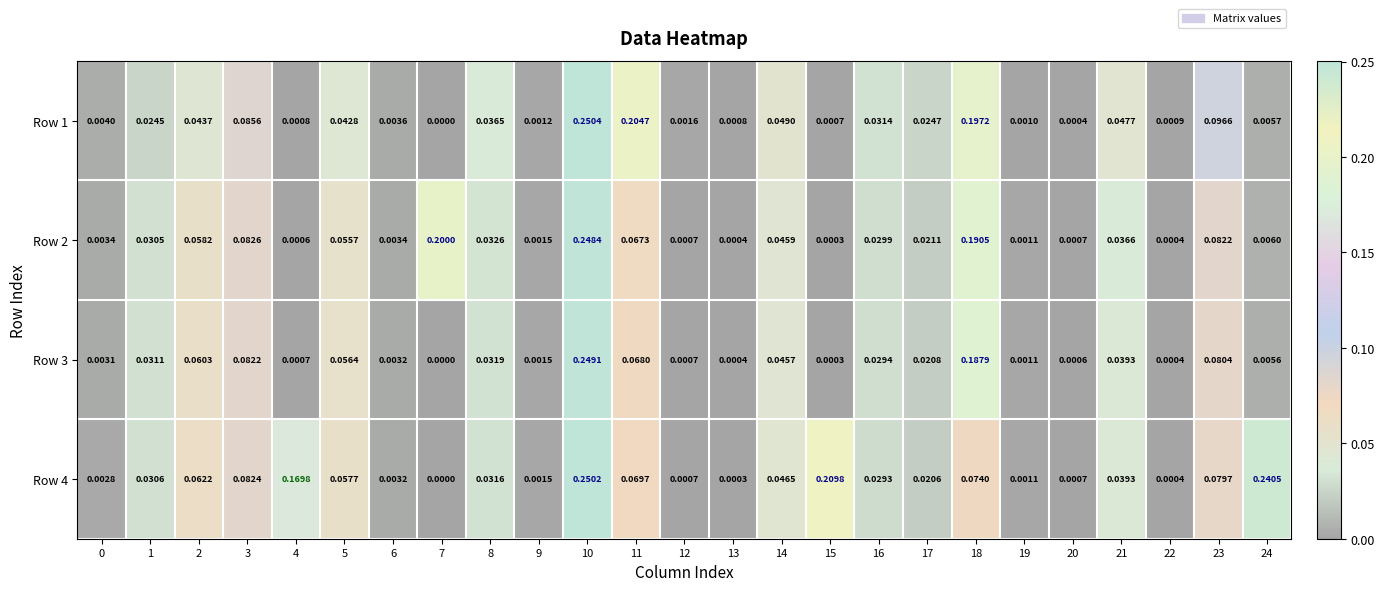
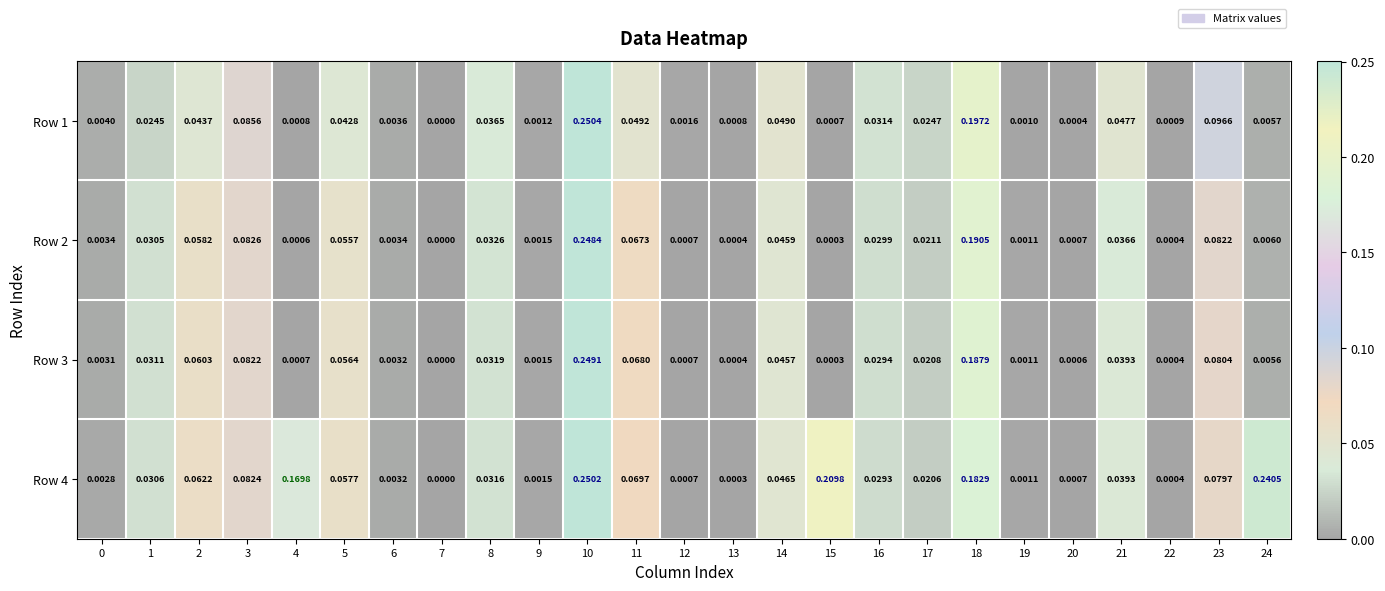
Row 1, 11: 0.2047 -> 0.0492
Row 2, 7: 0.2000 -> 0.0000
Row 4, 18: 0.0740 -> 0.1829
